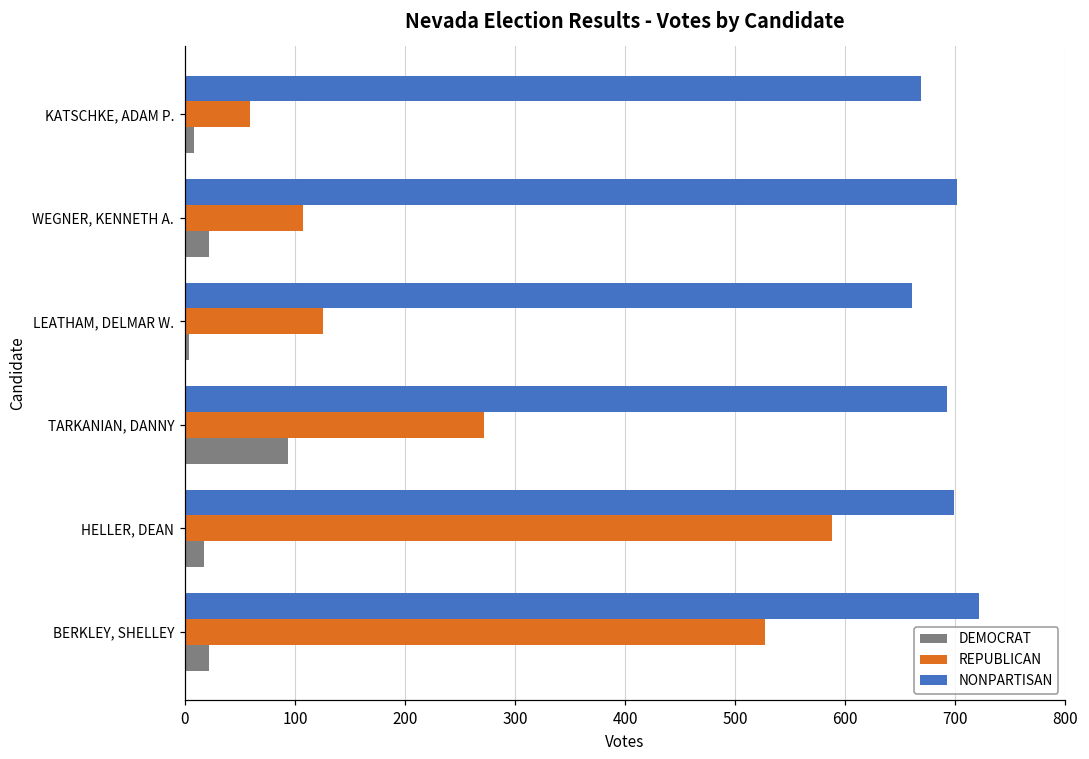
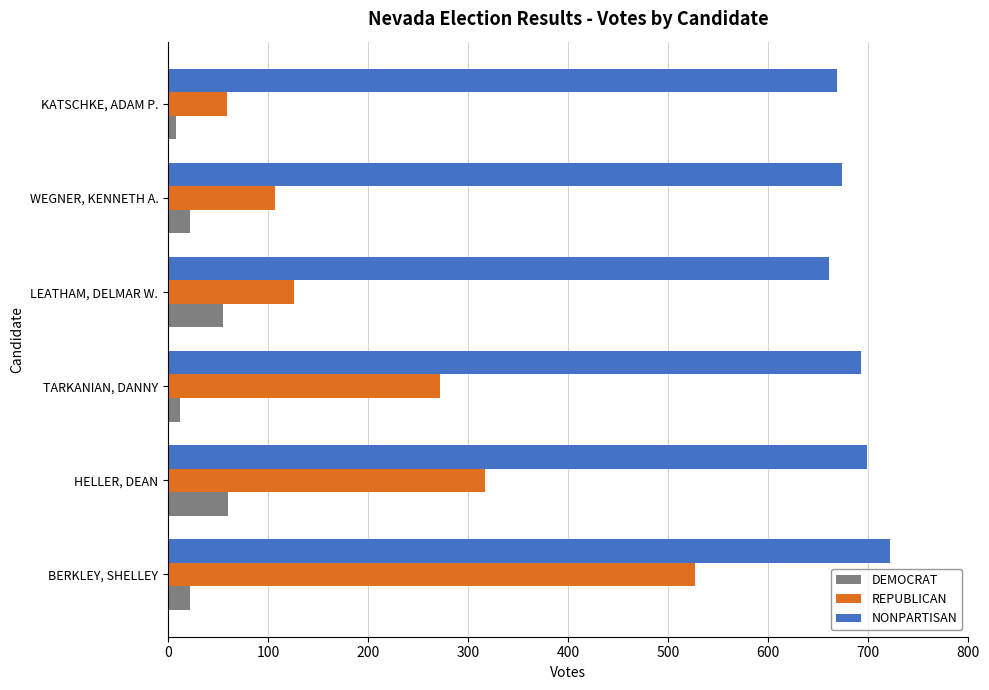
NONPARTISAN, WEGNER, KENNETH A.: 702 -> 674
DEMOCRAT, LEATHAM, DELMAR W.: 4 -> 55
DEMOCRAT, TARKANIAN, DANNY: 94 -> 12
REPUBLICAN, HELLER, DEAN: 588 -> 317
DEMOCRAT, HELLER, DEAN: 17 -> 60
